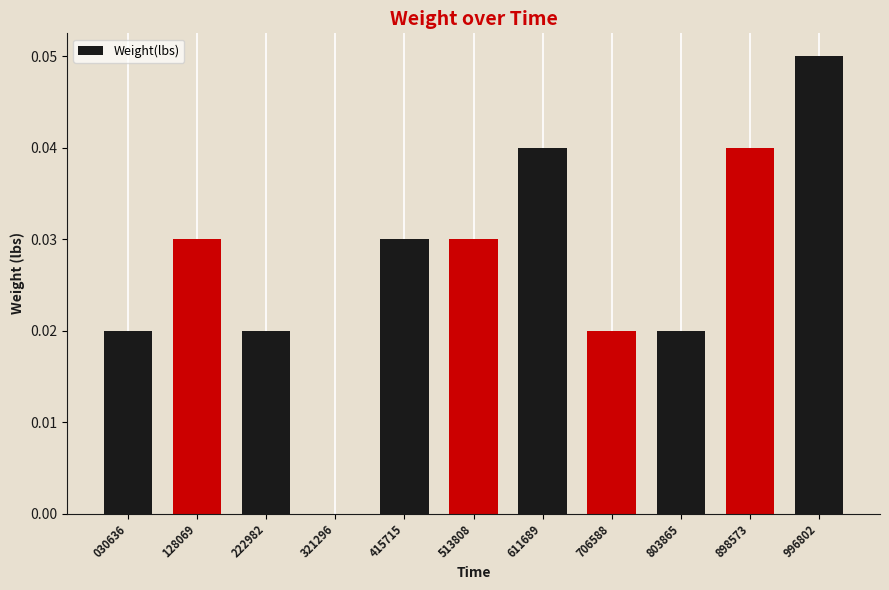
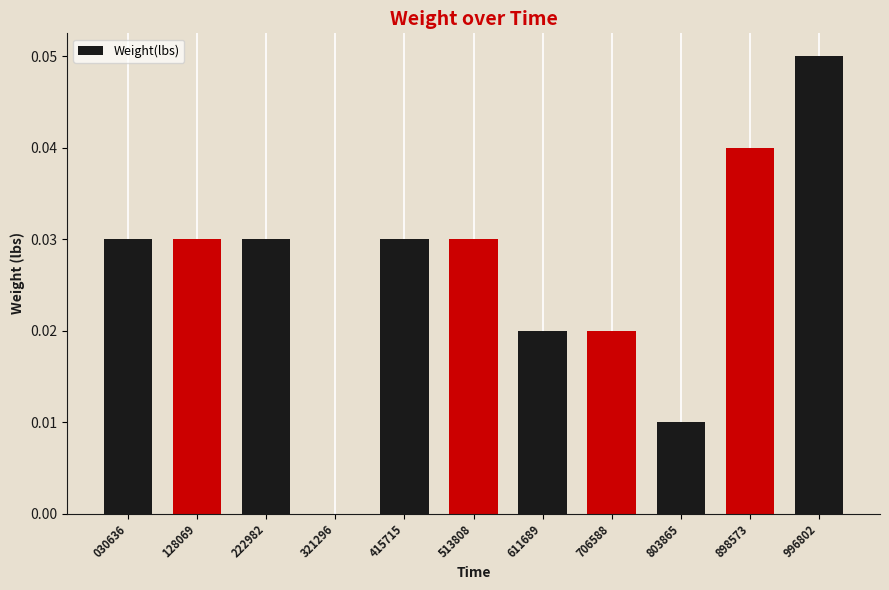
030636: 0.02 -> 0.03
222982: 0.02 -> 0.03
611689: 0.04 -> 0.02
803865: 0.02 -> 0.01
